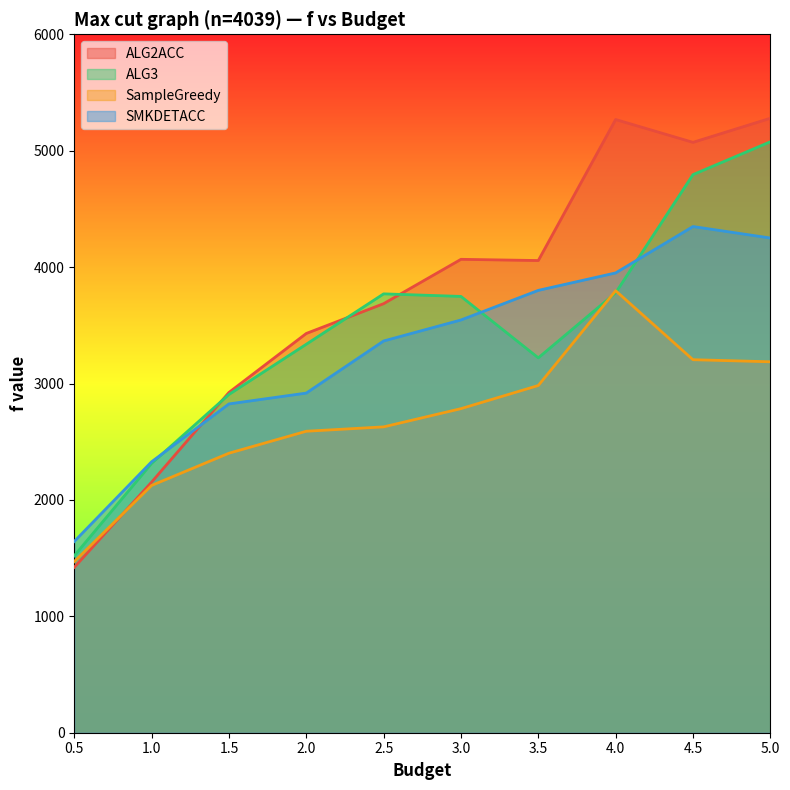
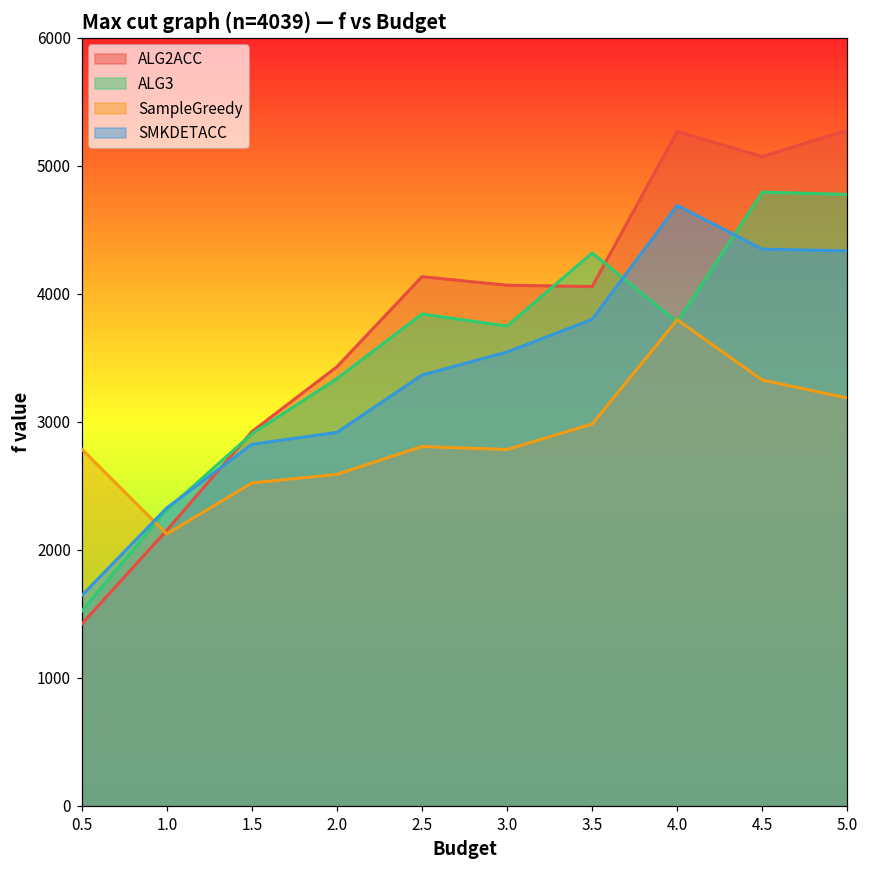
SampleGreedy, 0.5: 1470 -> 2790
SampleGreedy, 1.5: 2400 -> 2520
ALG2ACC, 2.5: 3690 -> 4130
ALG3, 2.5: 3770 -> 3840
SampleGreedy, 2.5: 2630 -> 2810
ALG3, 3.5: 3220 -> 4320
SMKDETACC, 4.0: 3950 -> 4690
SampleGreedy, 4.5: 3200 -> 3330
ALG3, 5.0: 5080 -> 4780
SMKDETACC, 5.0: 4250 -> 4340
